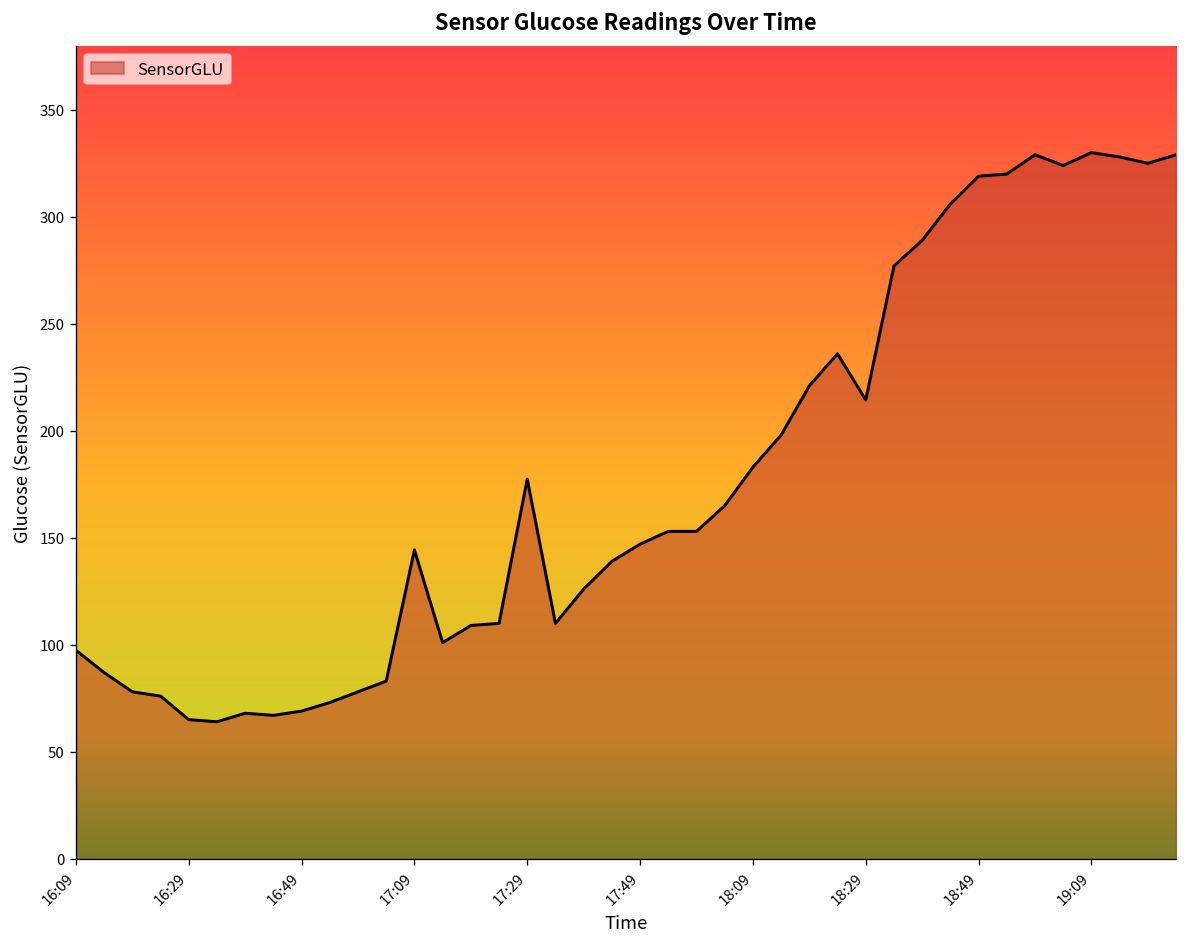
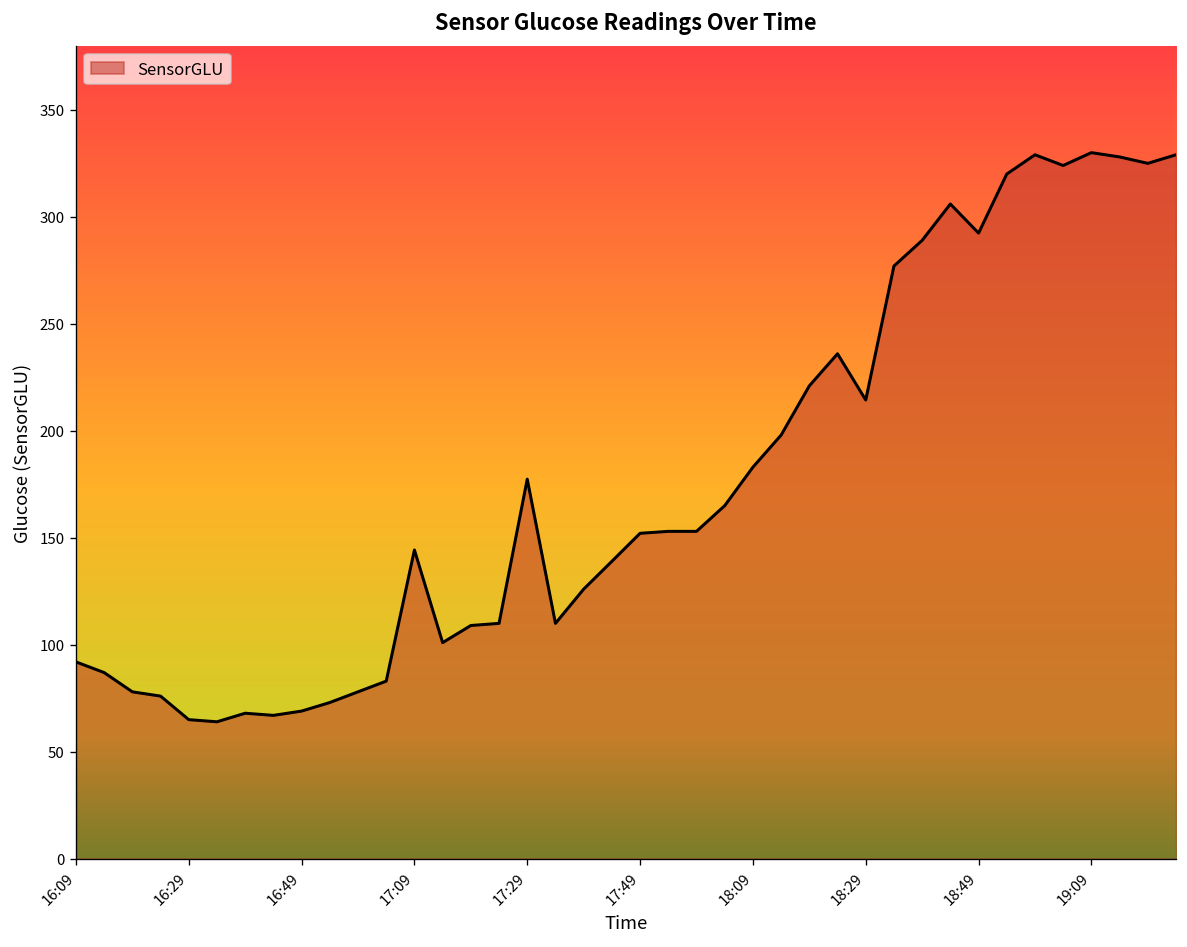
16:09: 97 -> 92
17:49: 147 -> 152
18:49: 319 -> 292
